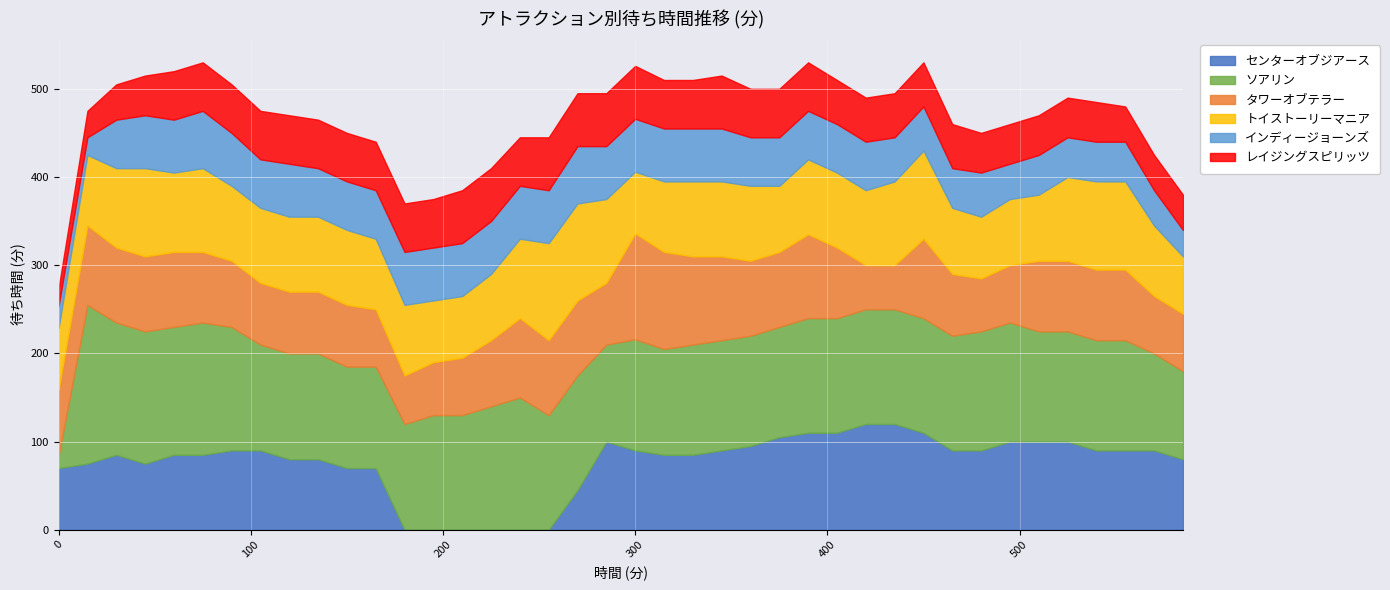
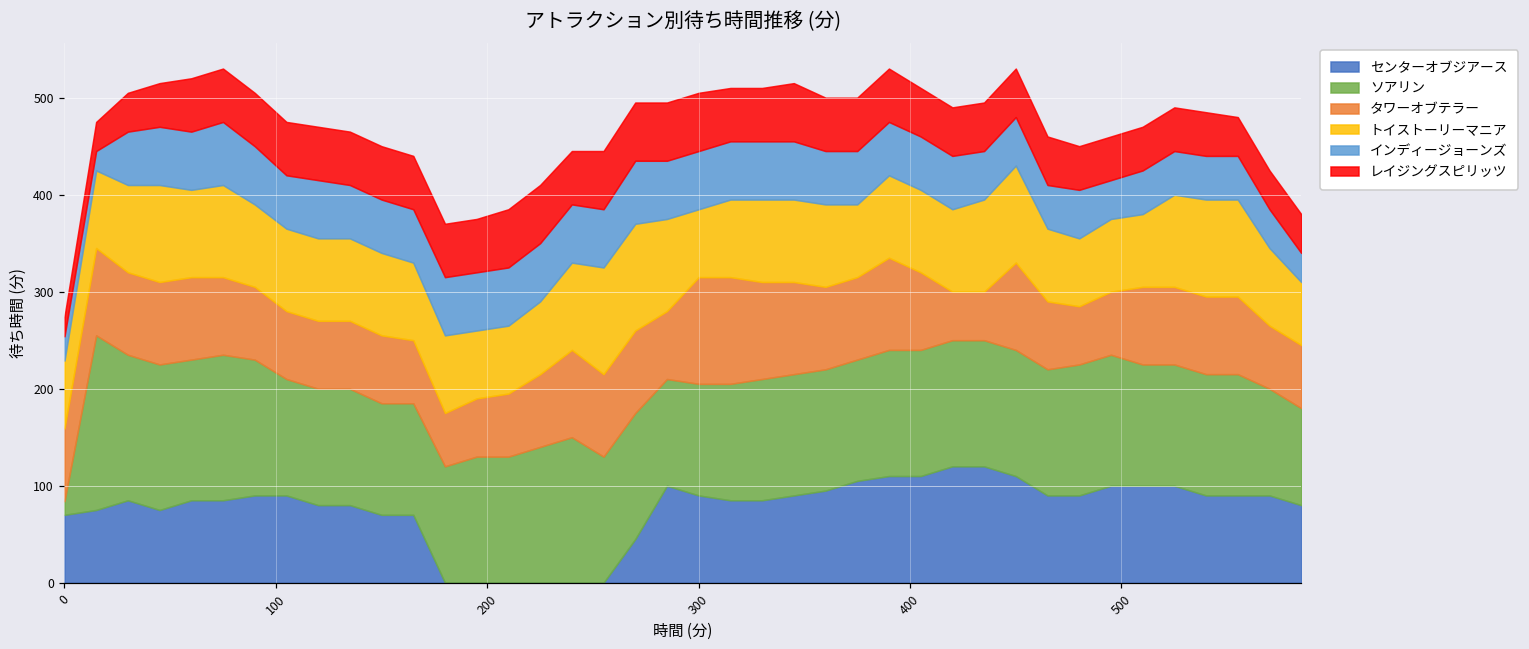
ソアリン, 300: 130 -> 120
タワーオブテラー, 300: 120 -> 110
